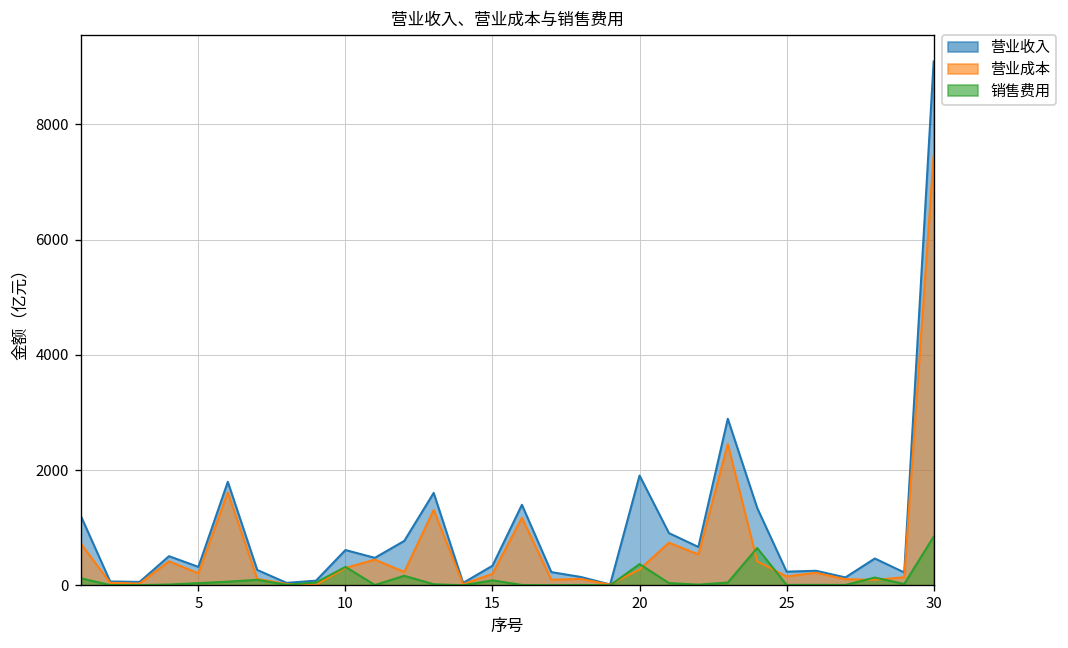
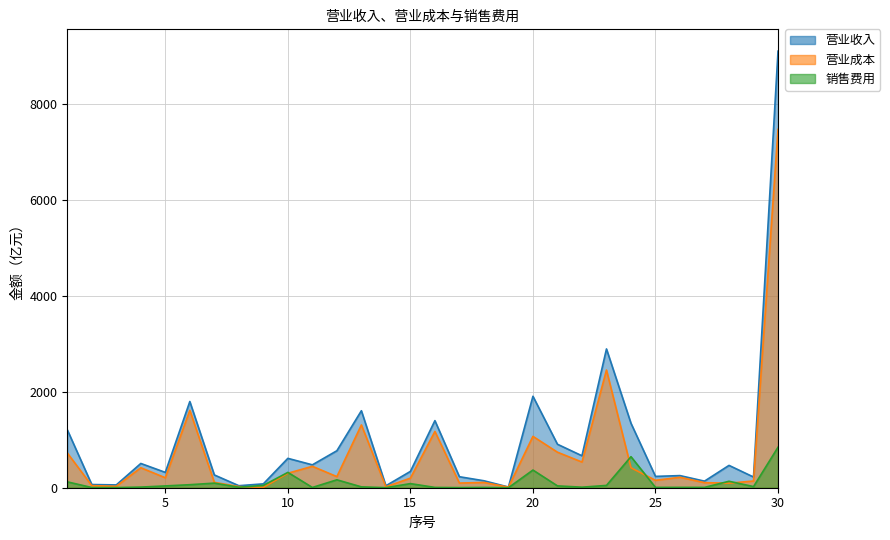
营业成本, 20: 300 -> 1100
